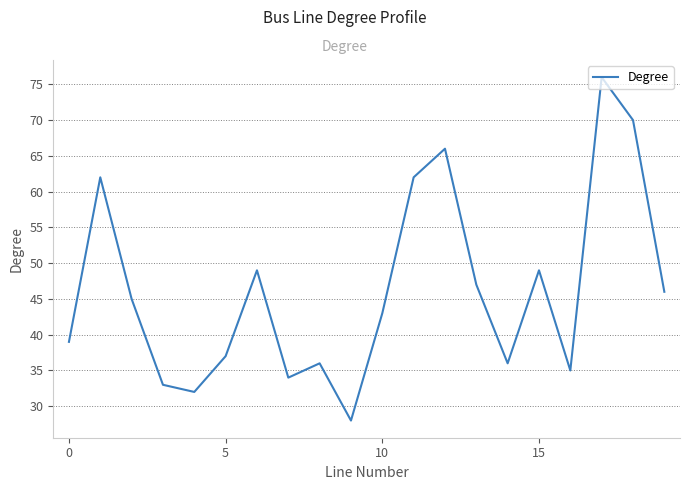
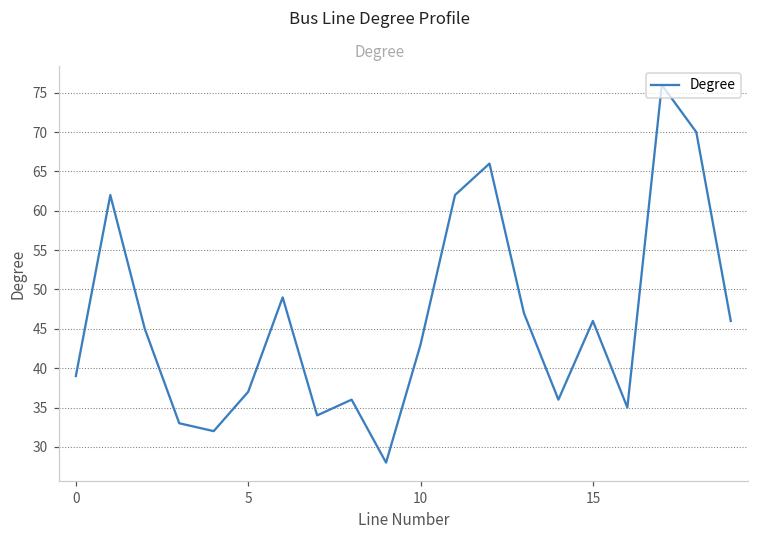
15: 49 -> 46
